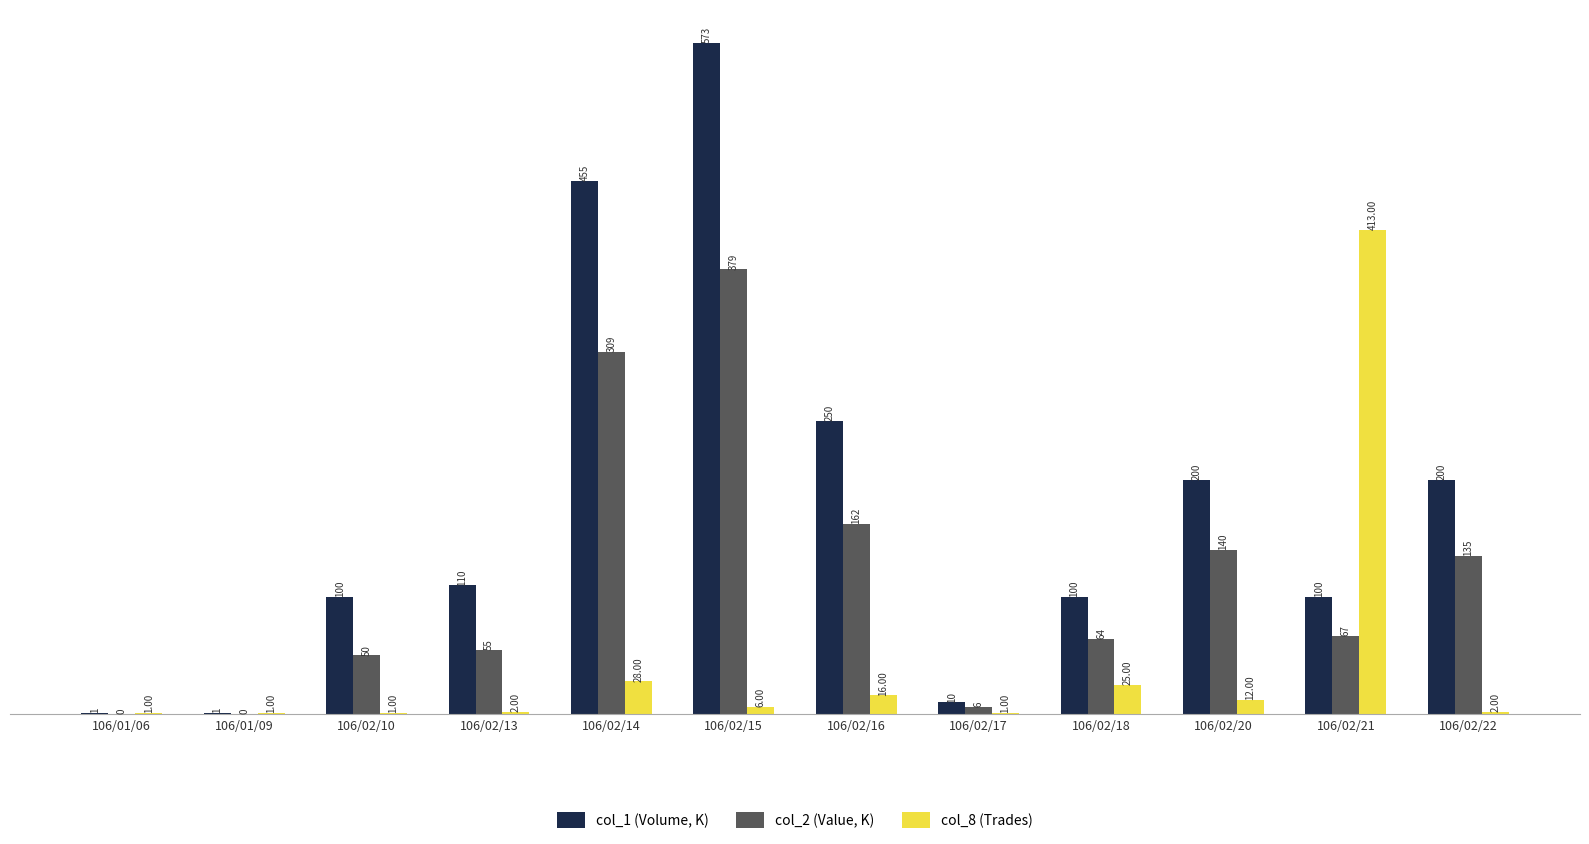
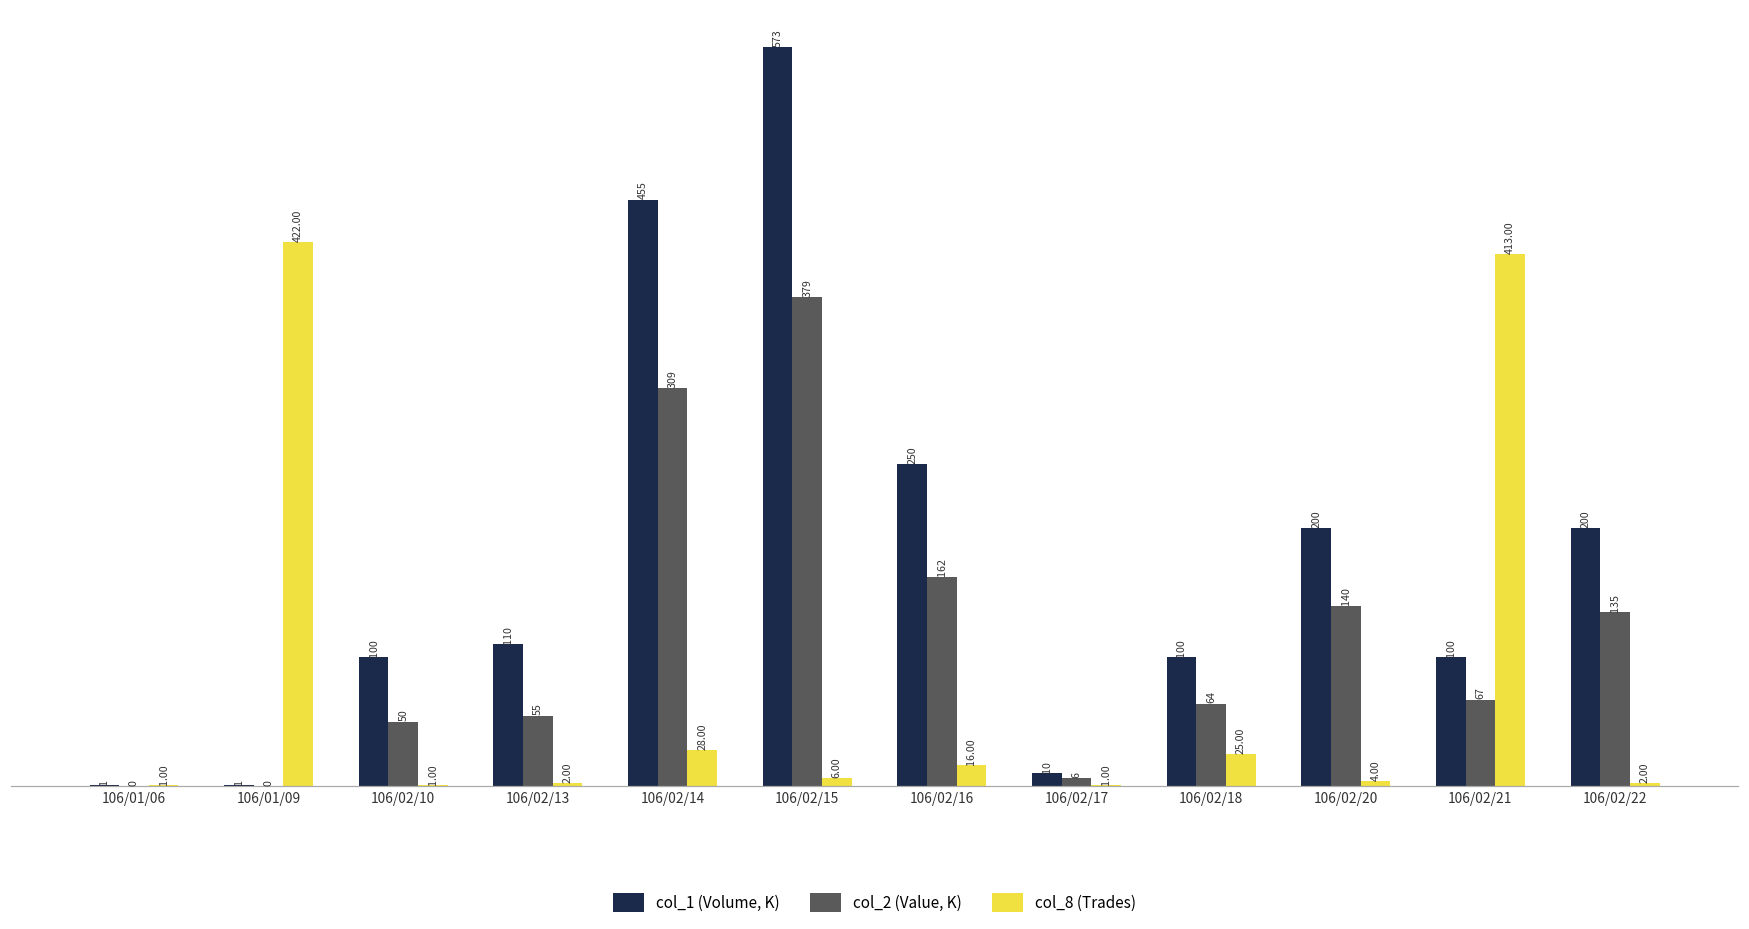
col_8 (Trades), 106/01/09: 1.00 -> 422.00
col_8 (Trades), 106/02/20: 12.00 -> 4.00
